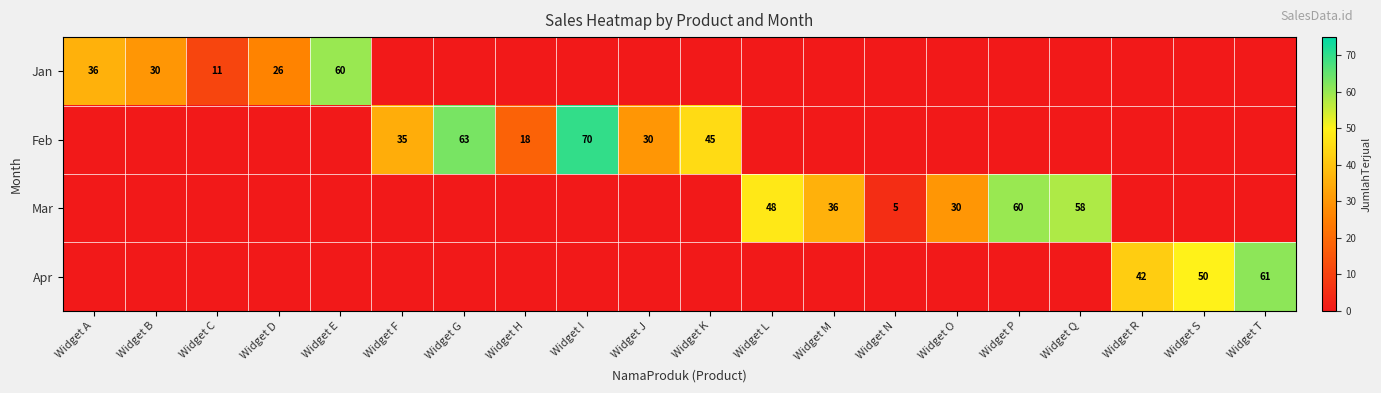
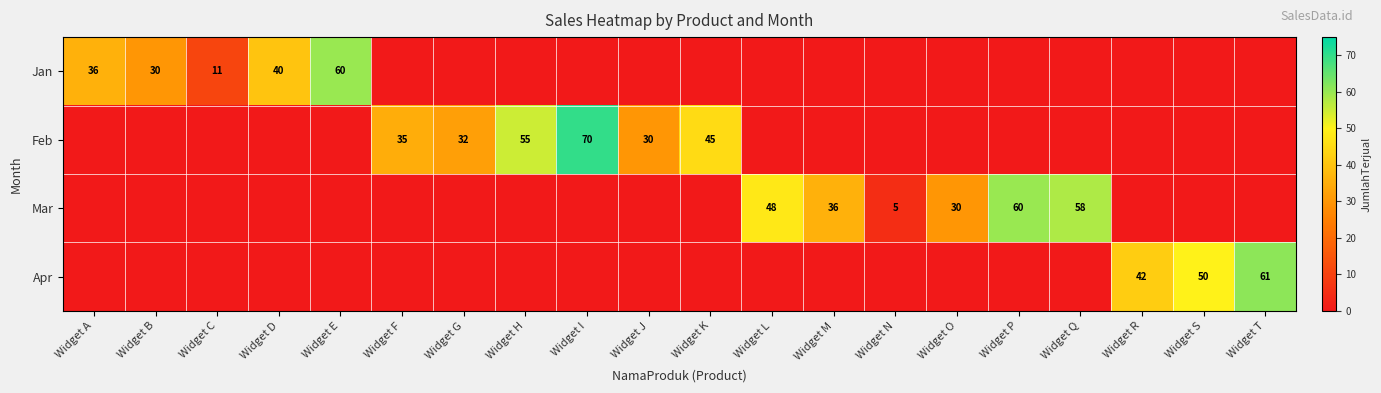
Jan, Widget D: 26 -> 40
Feb, Widget G: 63 -> 32
Feb, Widget H: 18 -> 55
